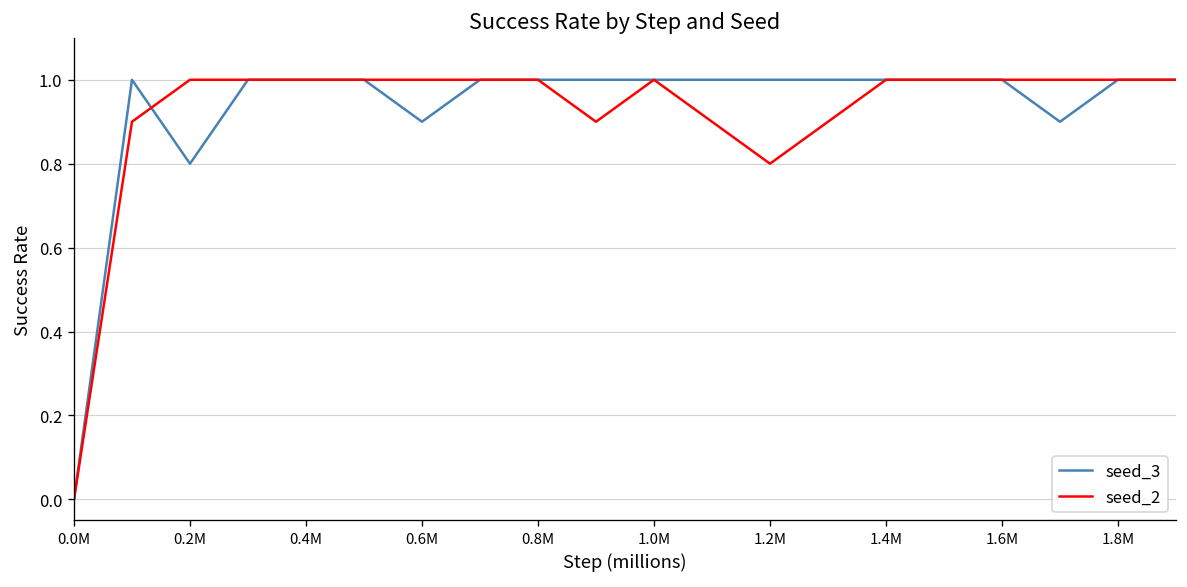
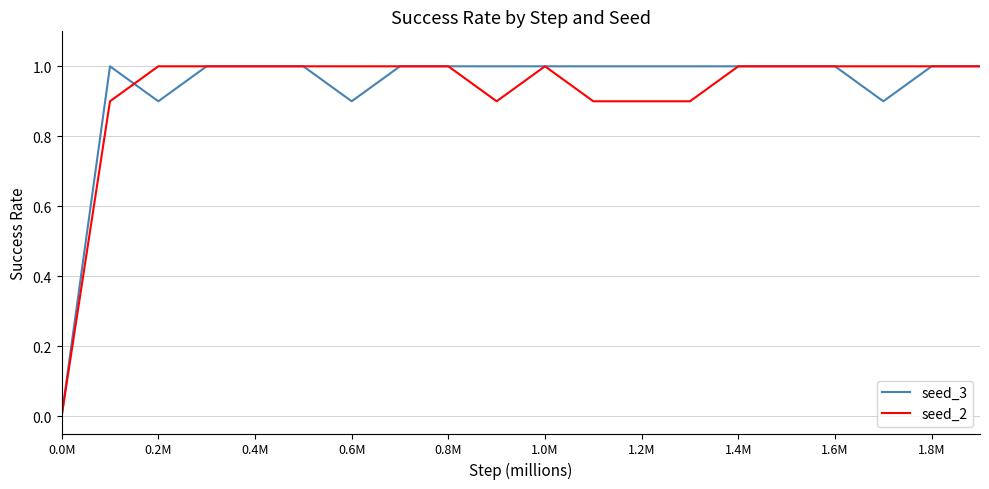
seed_3, 0.2M: 0.8 -> 0.9
seed_2, 1.2M: 0.8 -> 0.9
